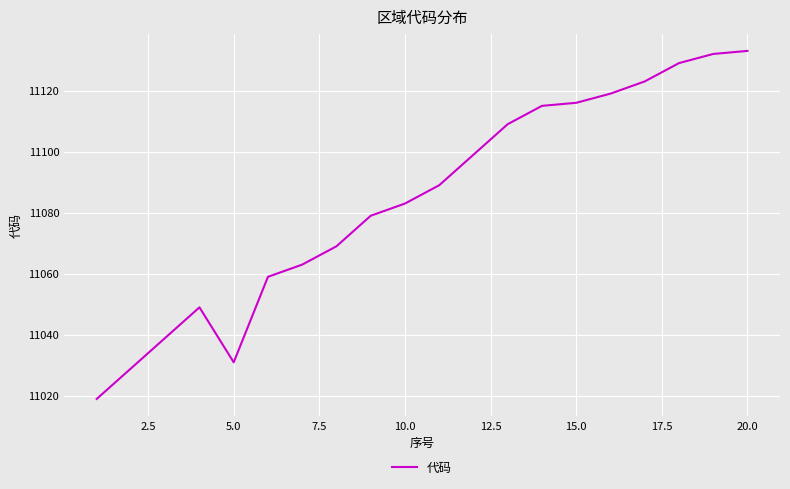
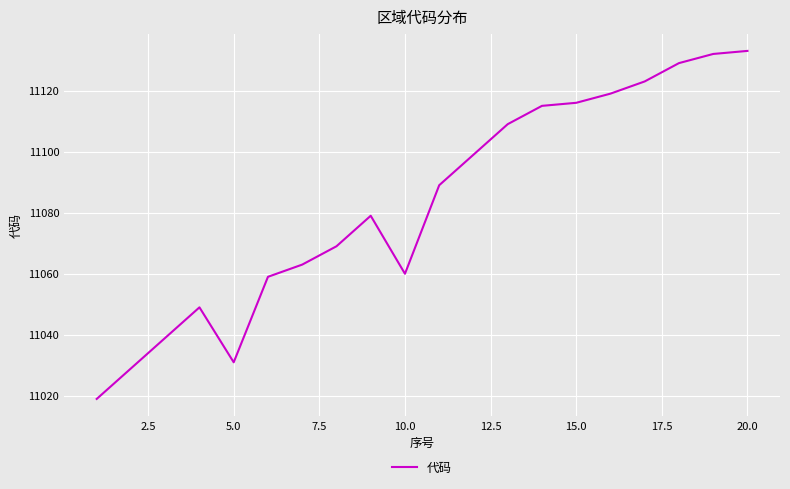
10.0: 11083 -> 11060
